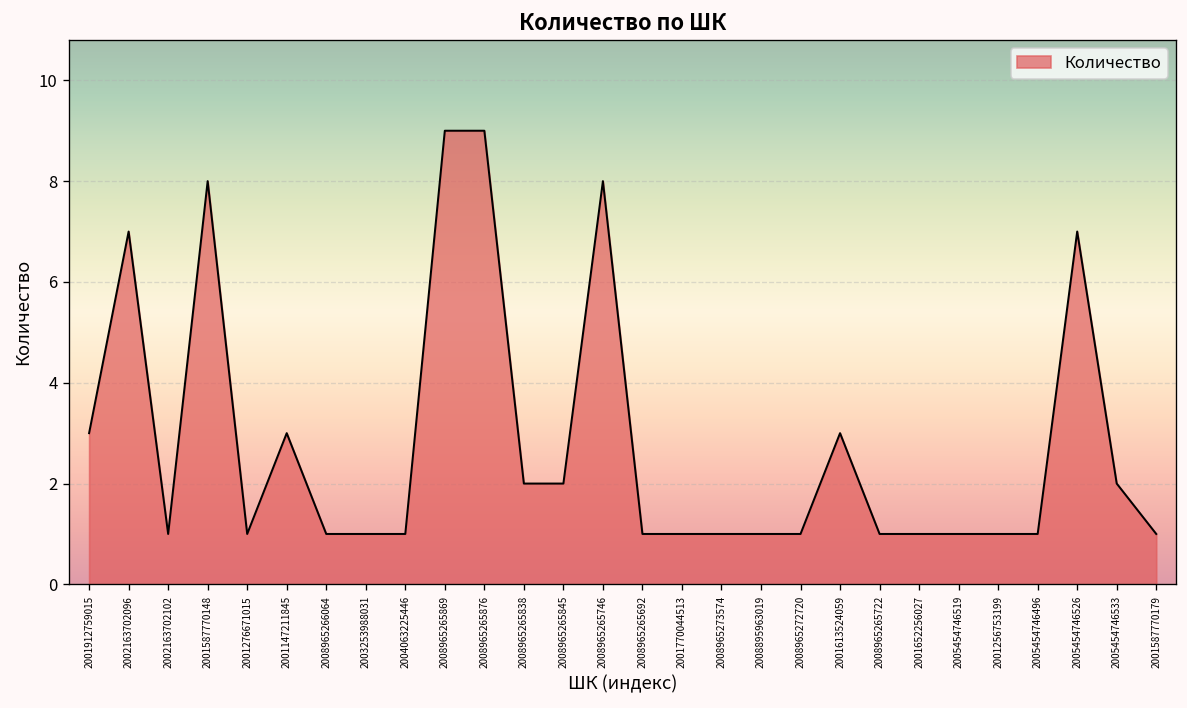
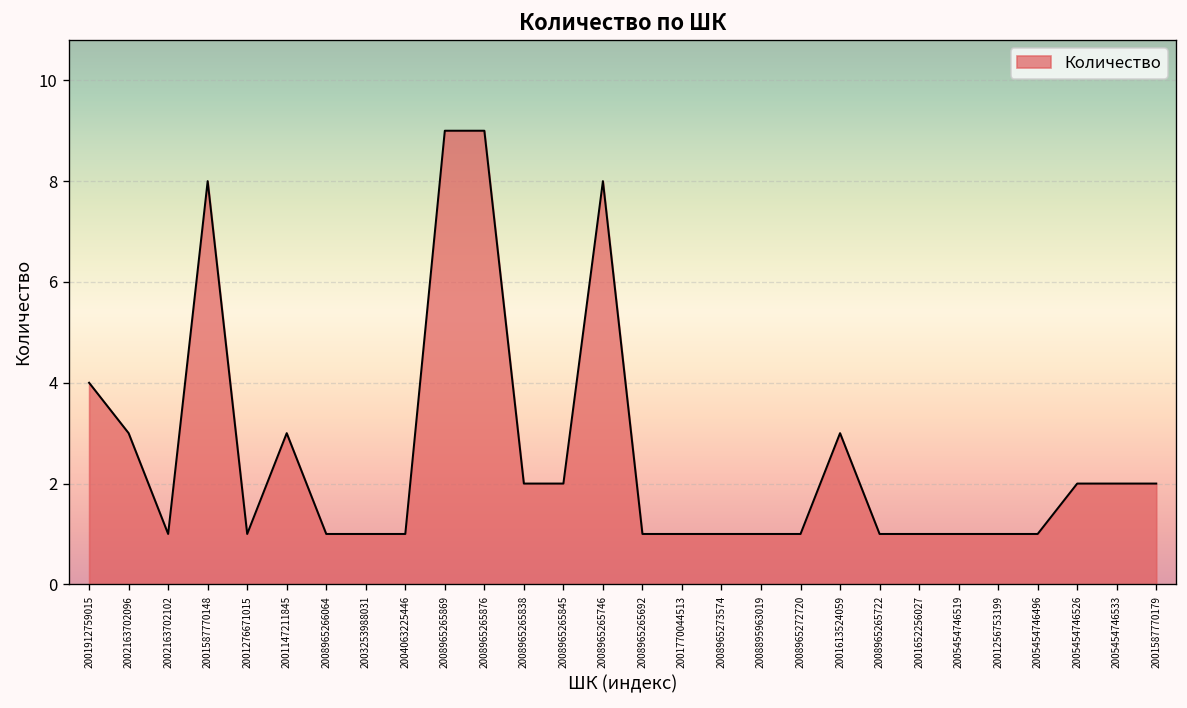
2001912759015: 3 -> 4
2002163702096: 7 -> 3
2005454746526: 7 -> 2
2001587770179: 1 -> 2
